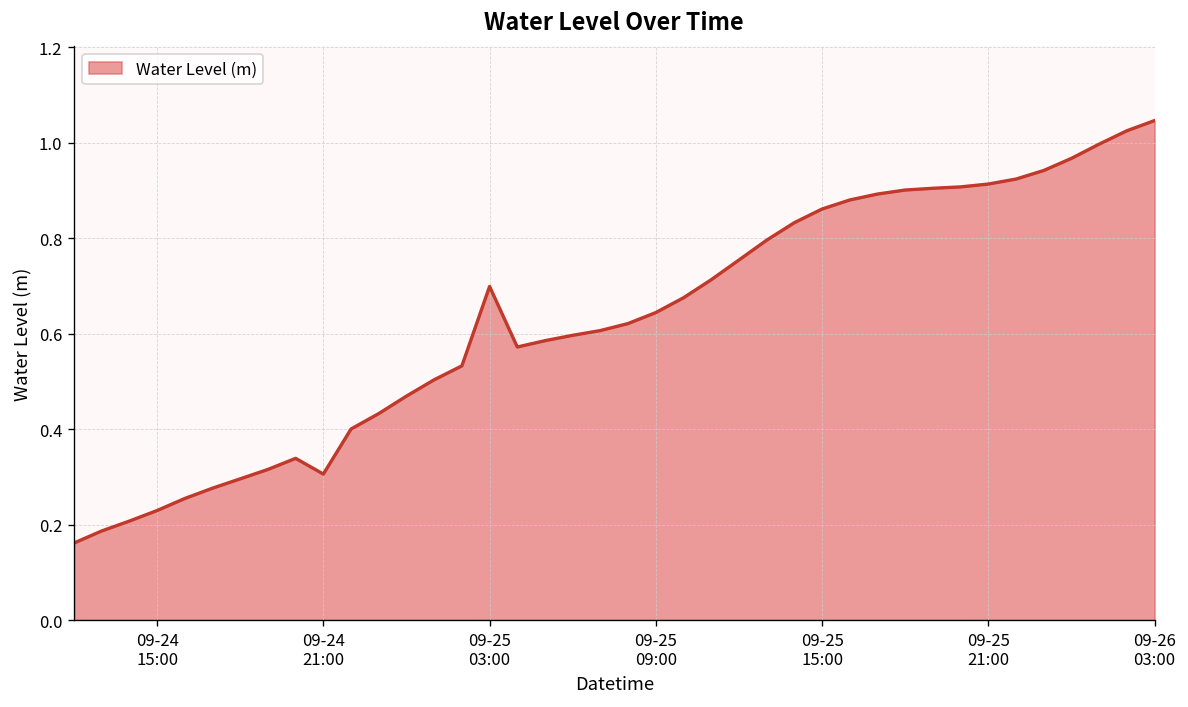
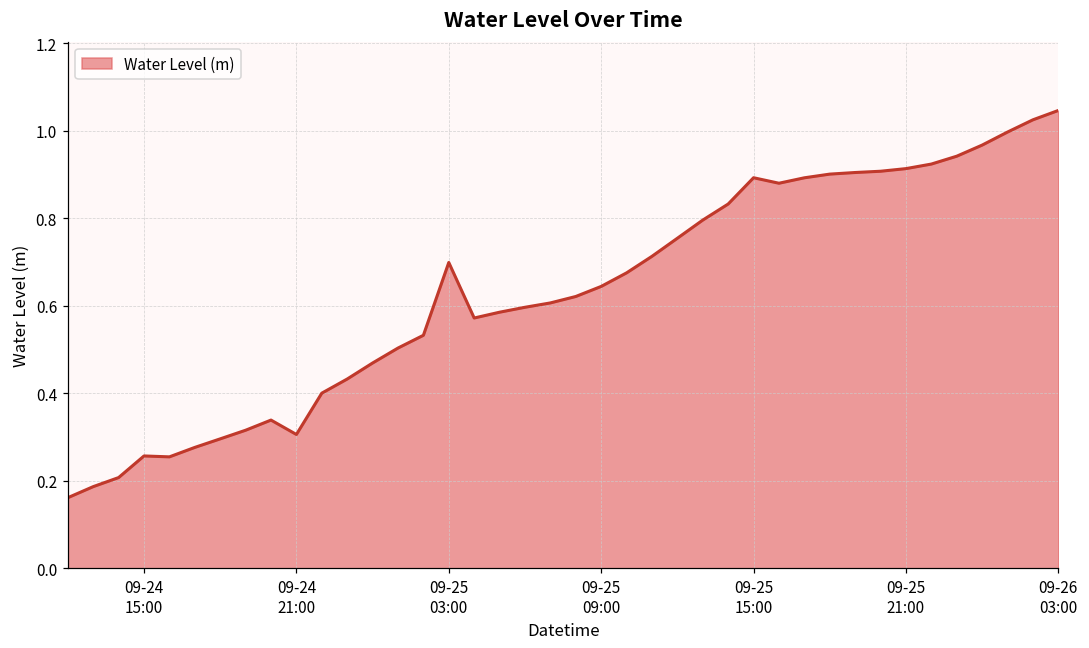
09-24 15:00: 0.23 -> 0.26
09-25 15:00: 0.86 -> 0.89
